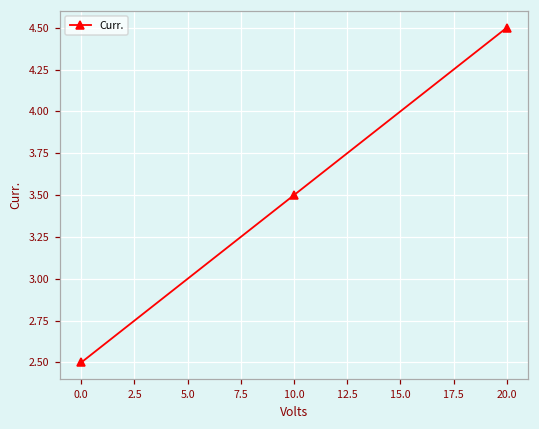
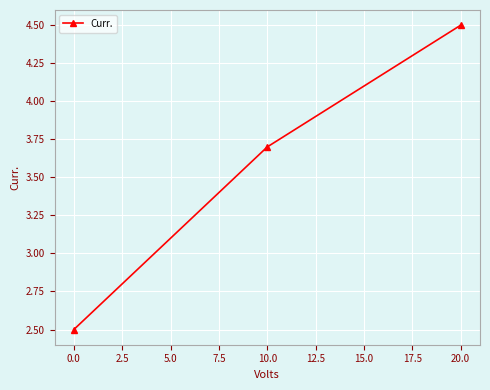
10.0: 3.5 -> 3.7
